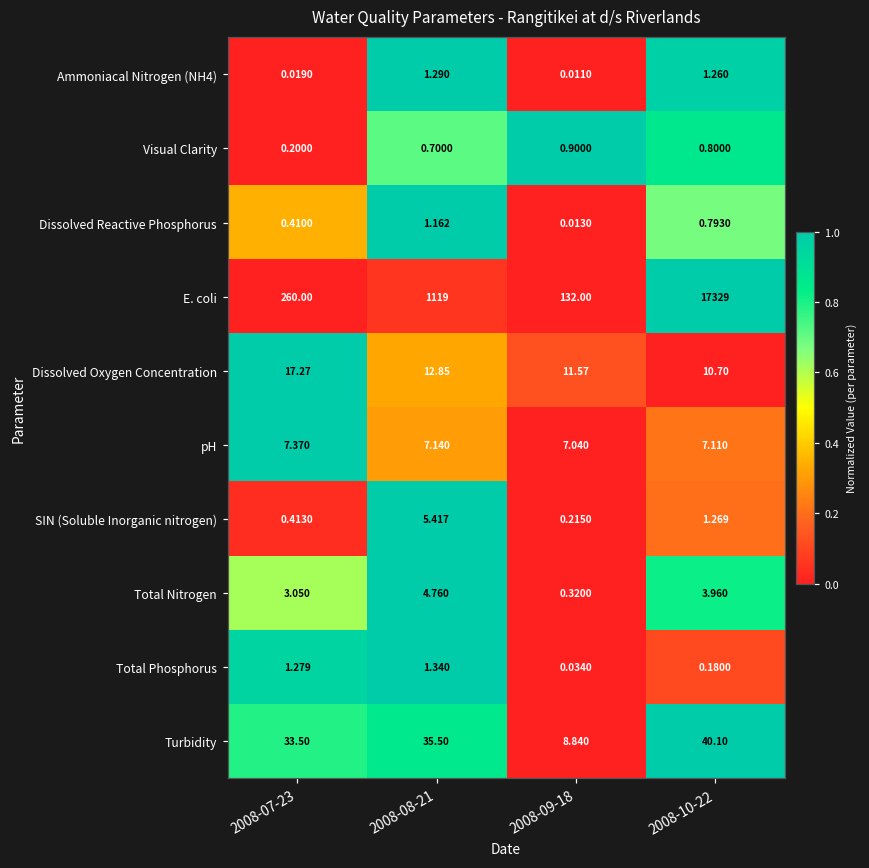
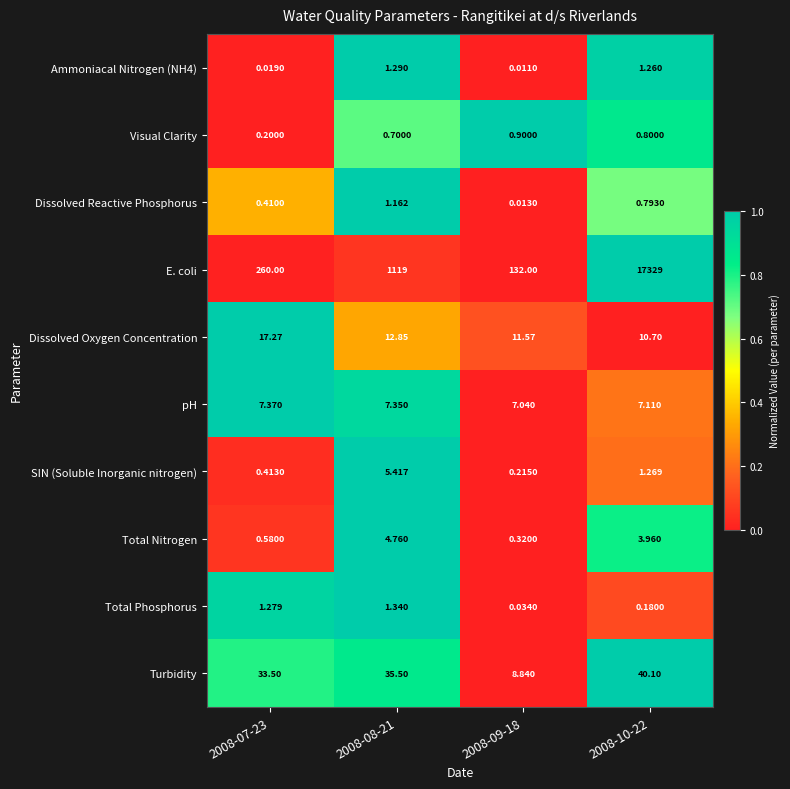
pH, 2008-08-21: 7.140 -> 7.350
Total Nitrogen, 2008-07-23: 3.050 -> 0.5800
